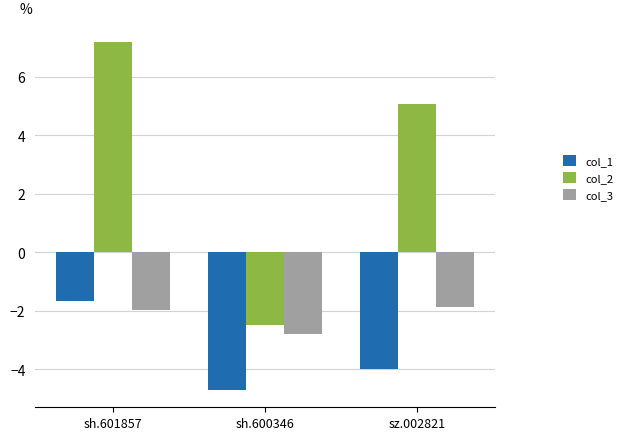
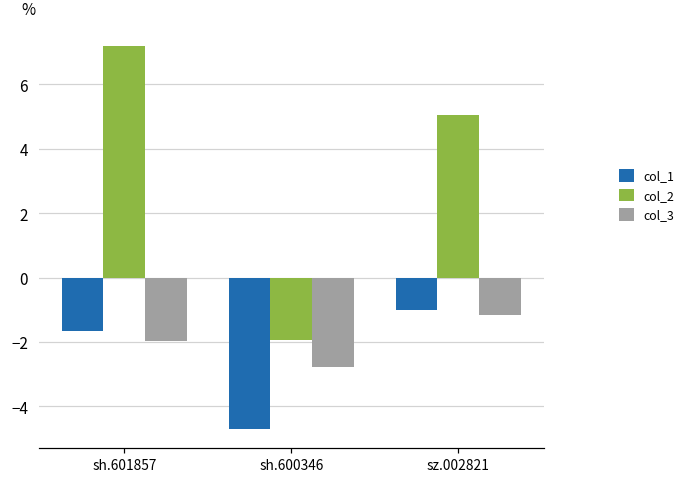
col_2, sh.600346: -2.5 -> -1.9
col_1, sz.002821: -4.0 -> -1.0
col_3, sz.002821: -1.9 -> -1.2
